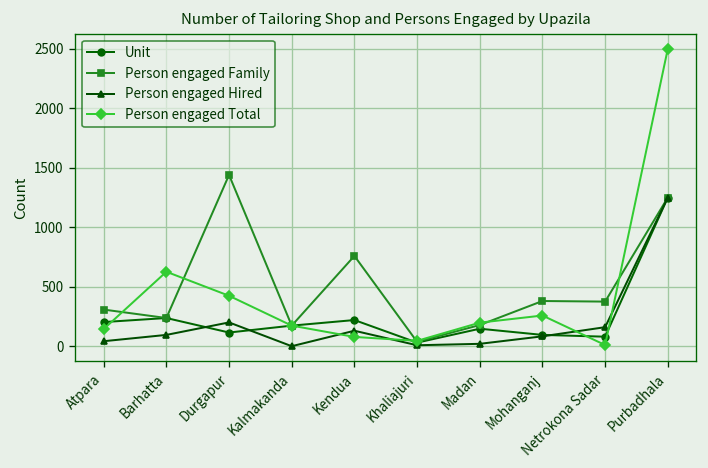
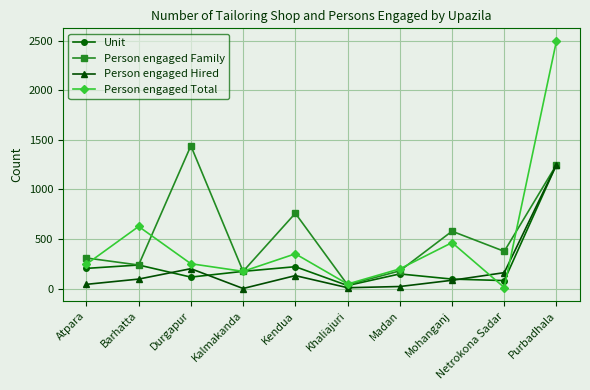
Person engaged Total, Atpara: 100 -> 200
Person engaged Total, Durgapur: 400 -> 300
Person engaged Total, Kendua: 100 -> 400
Person engaged Family, Mohanganj: 400 -> 600
Person engaged Total, Mohanganj: 300 -> 500
